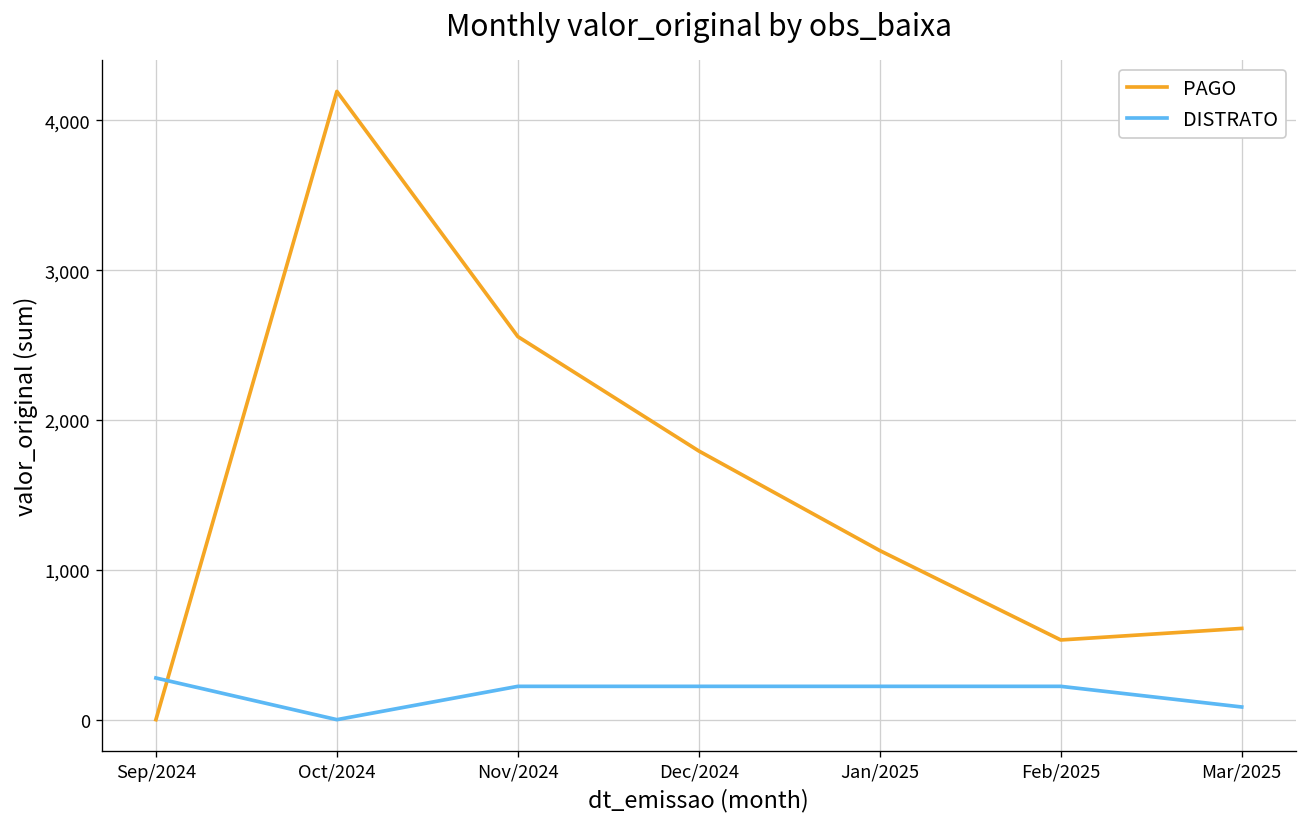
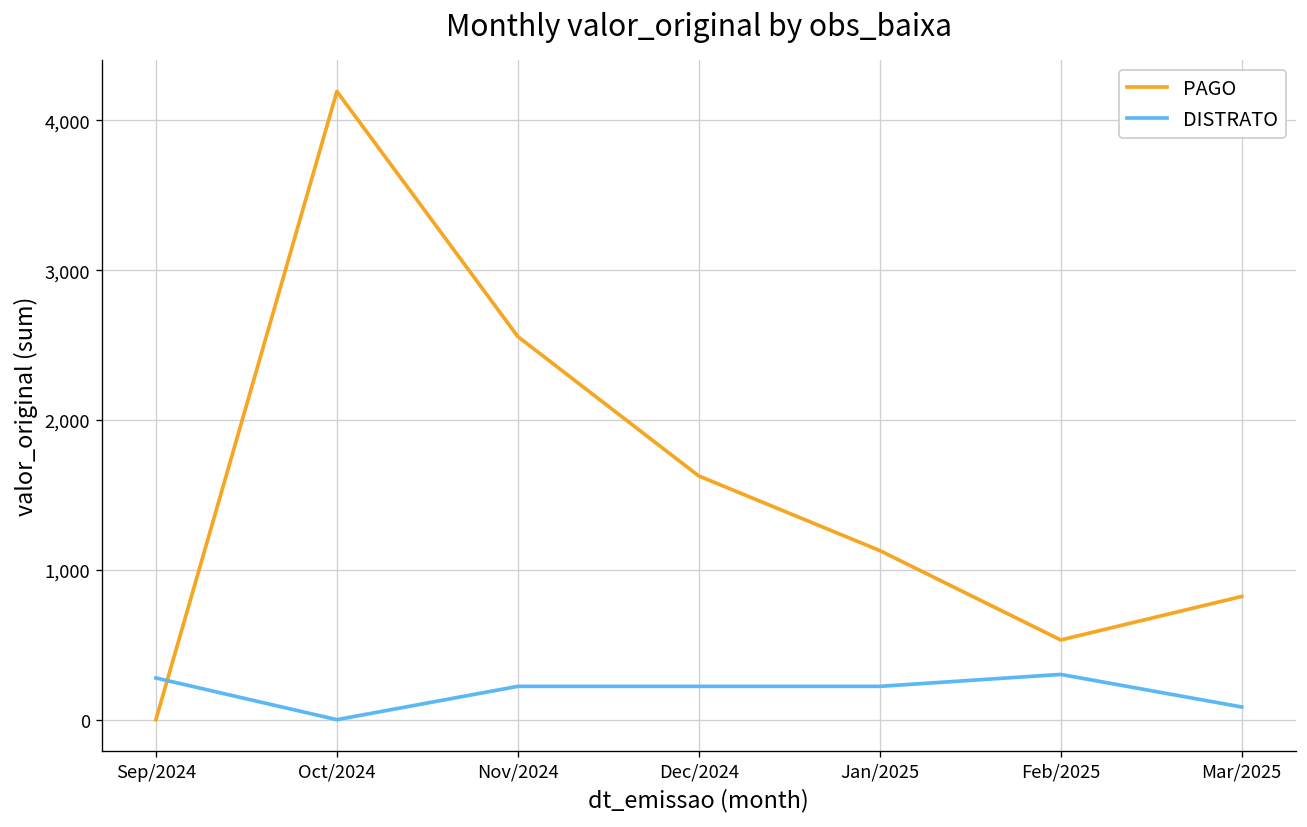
PAGO, Dec/2024: 1,790 -> 1,630
DISTRATO, Feb/2025: 220 -> 300
PAGO, Mar/2025: 610 -> 820
